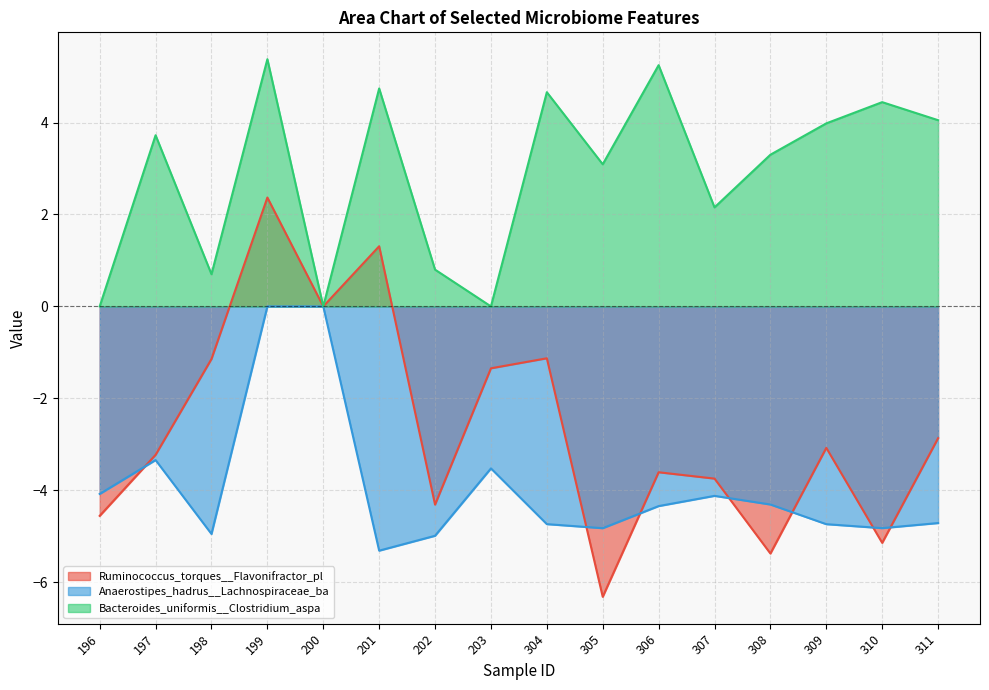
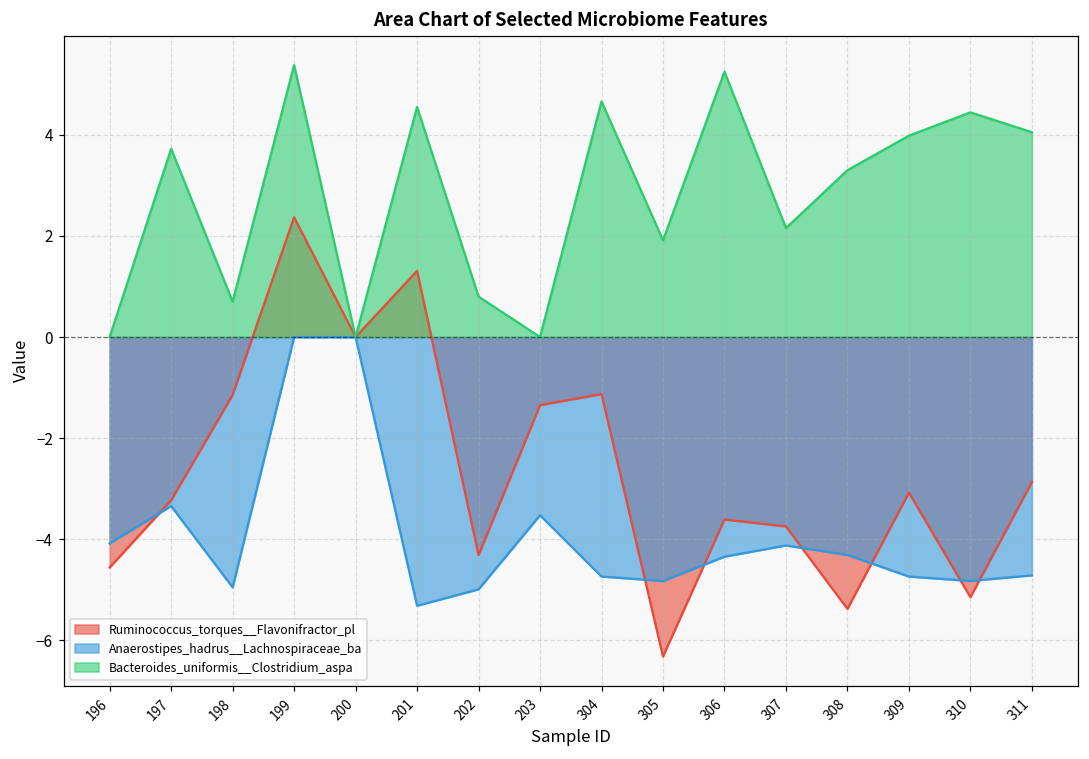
Bacteroides_uniformis__Clostridium_aspa, 201: 4.7 -> 4.6
Bacteroides_uniformis__Clostridium_aspa, 305: 3.1 -> 1.9
